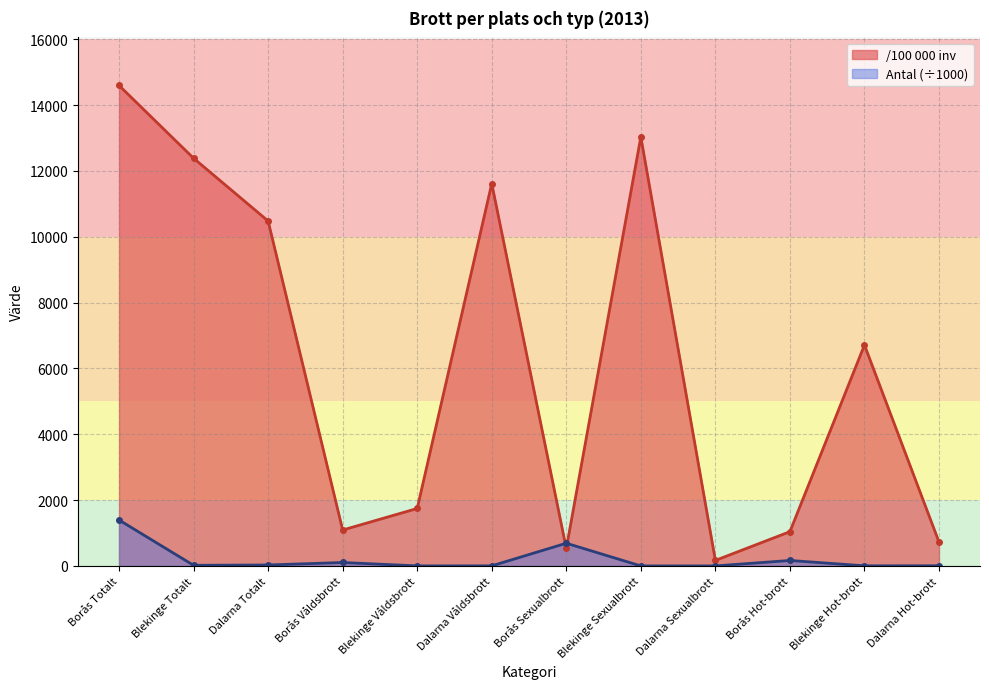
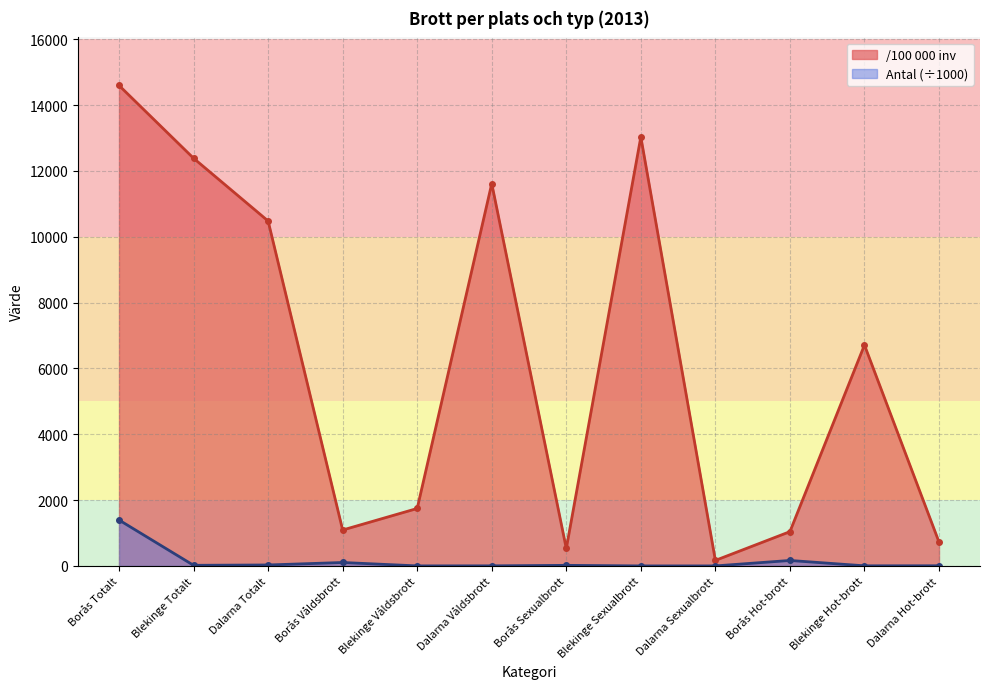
Antal (÷1000), Borås Sexualbrott: 700 -> 0
